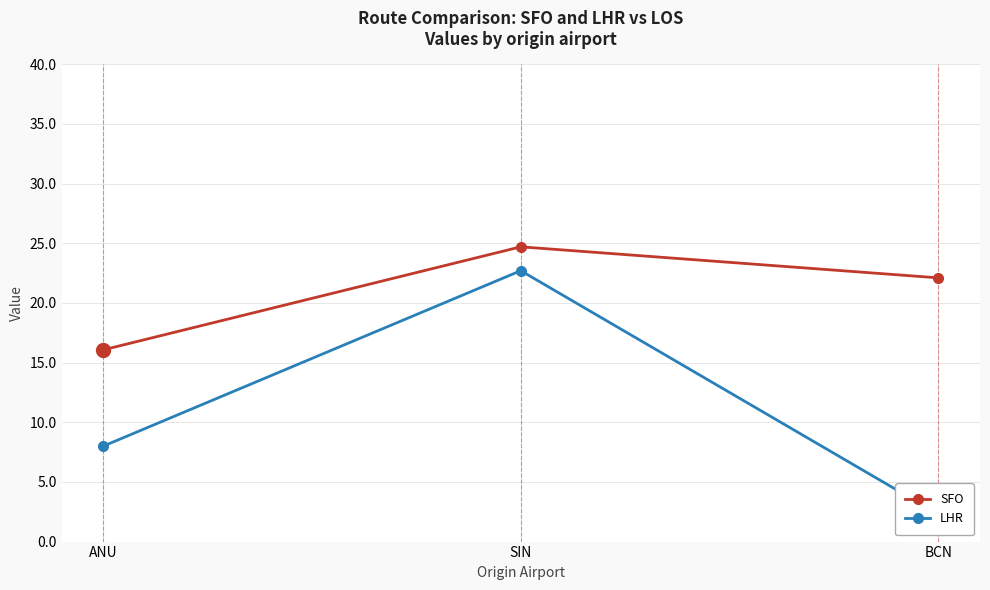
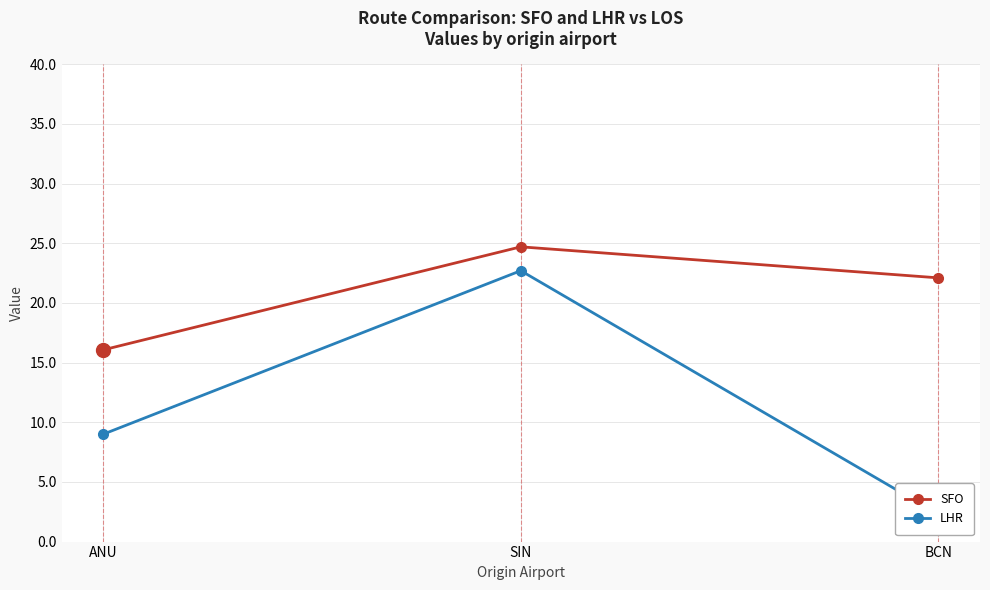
LHR, ANU: 8 -> 9
